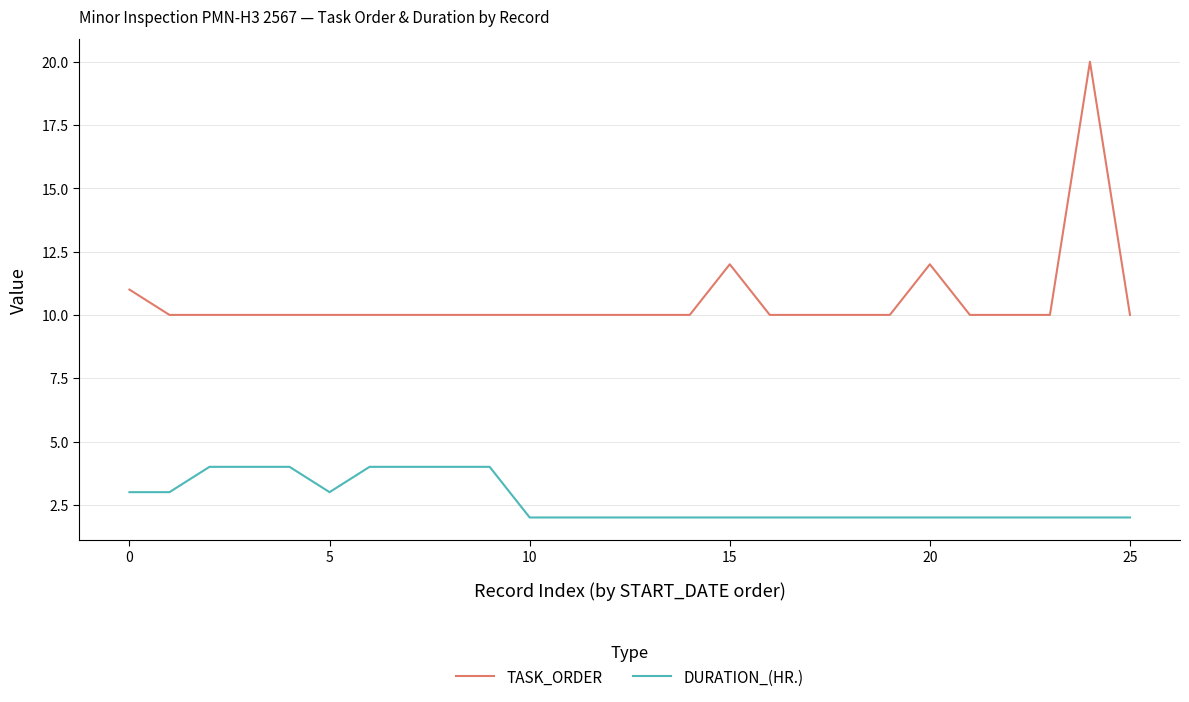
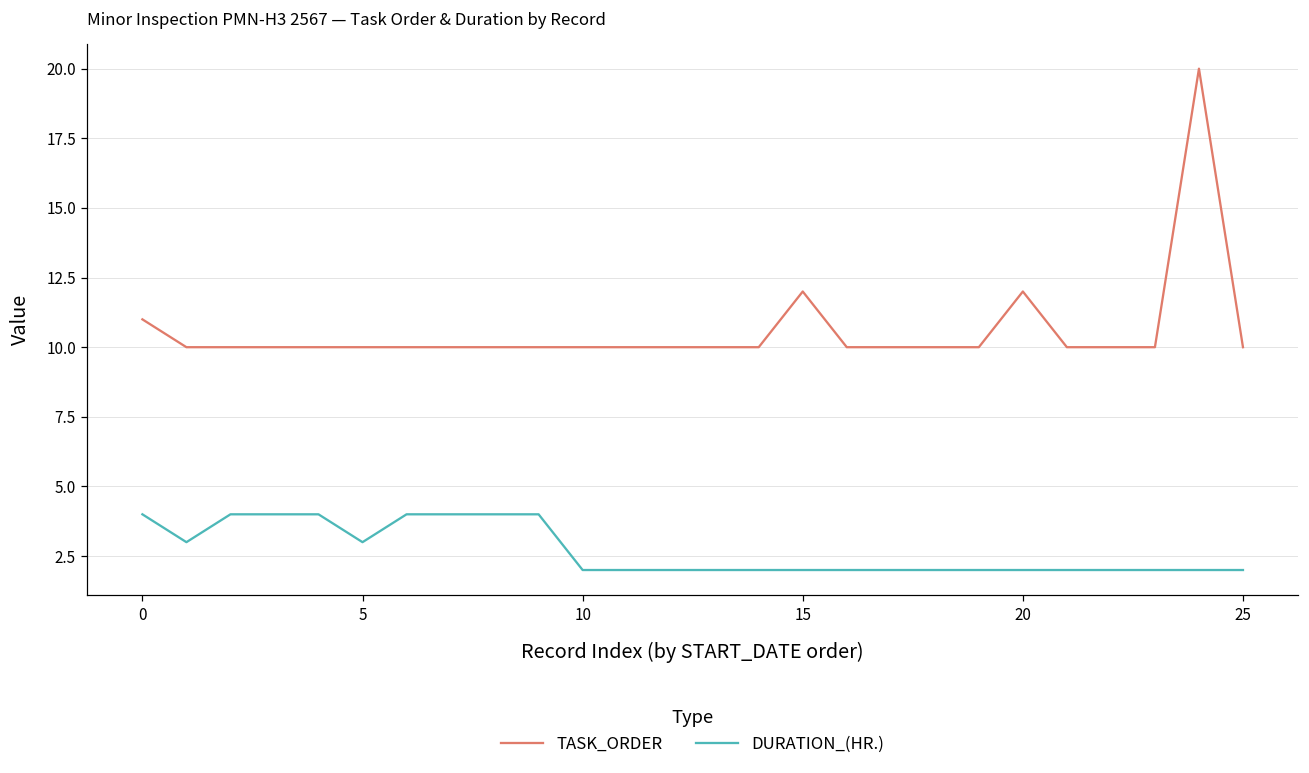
DURATION_(HR.), 0: 3 -> 4
